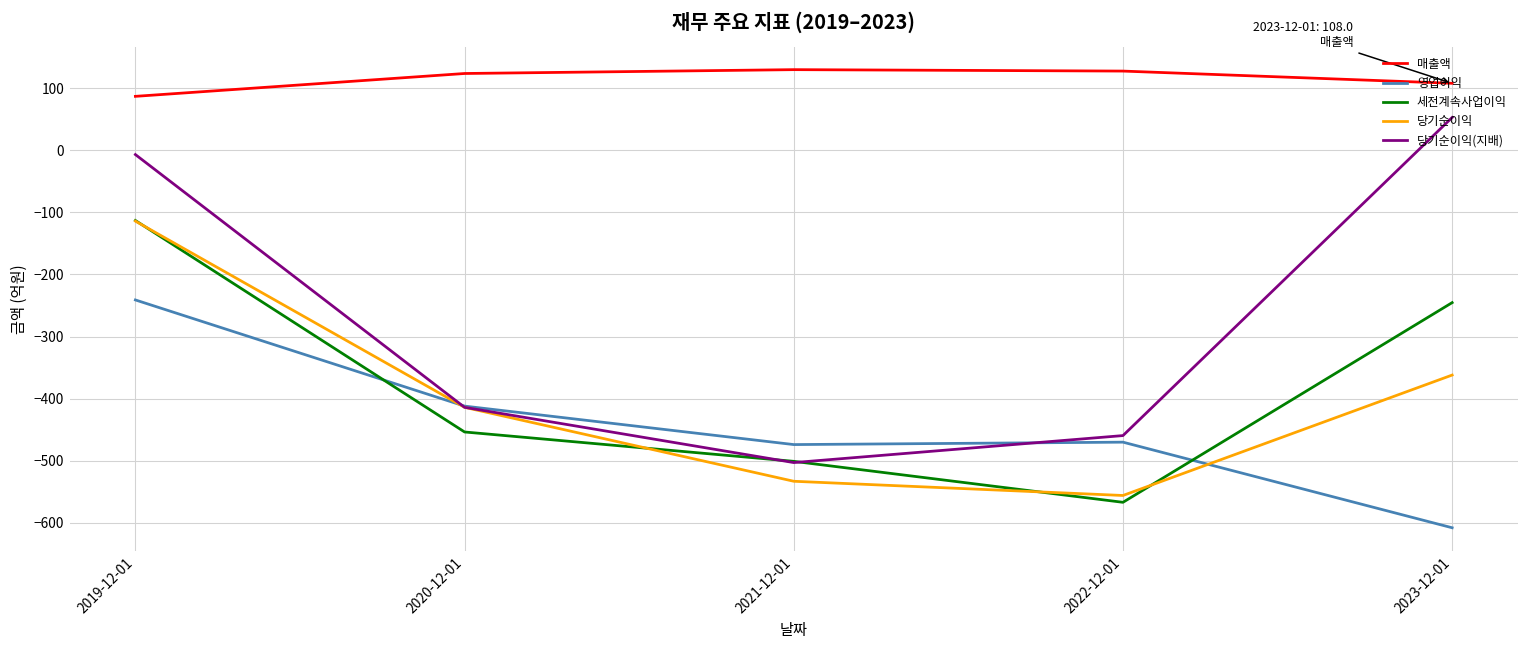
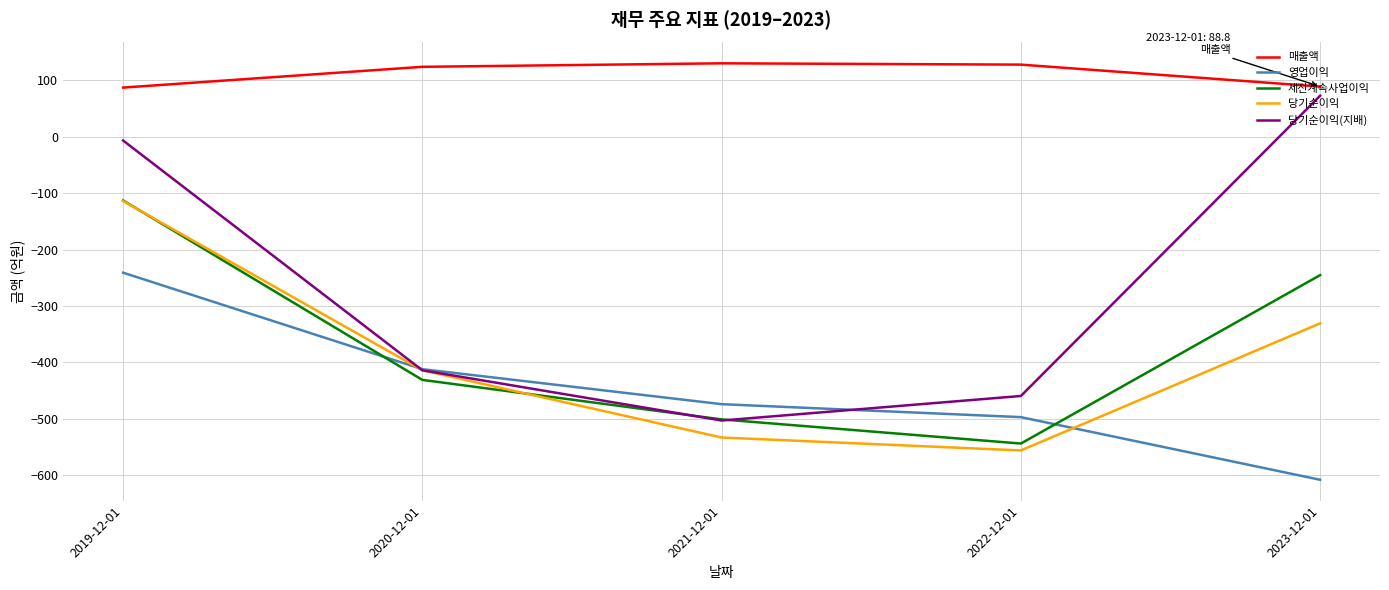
세전계속사업이익, 2020-12-01: -450 -> -430
영업이익, 2022-12-01: -470 -> -500
세전계속사업이익, 2022-12-01: -570 -> -540
매출액, 2023-12-01: 108.0 -> 88.8
당기순이익, 2023-12-01: -360 -> -330
당기순이익(지배), 2023-12-01: 50 -> 70
